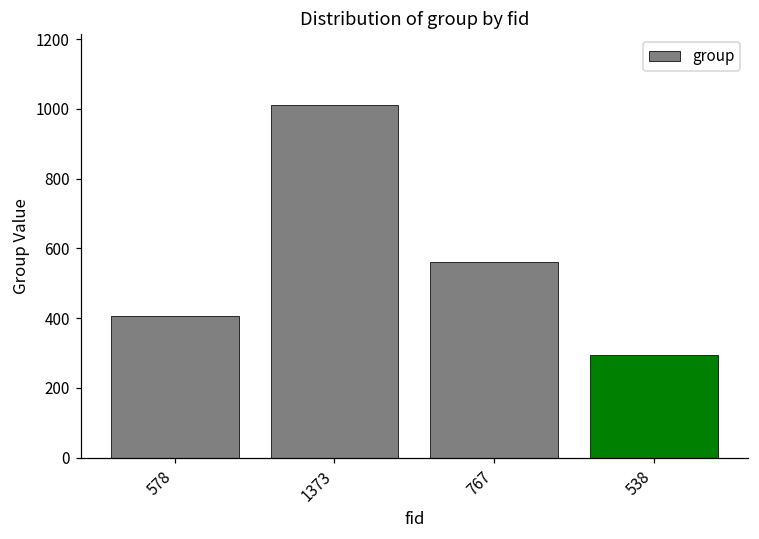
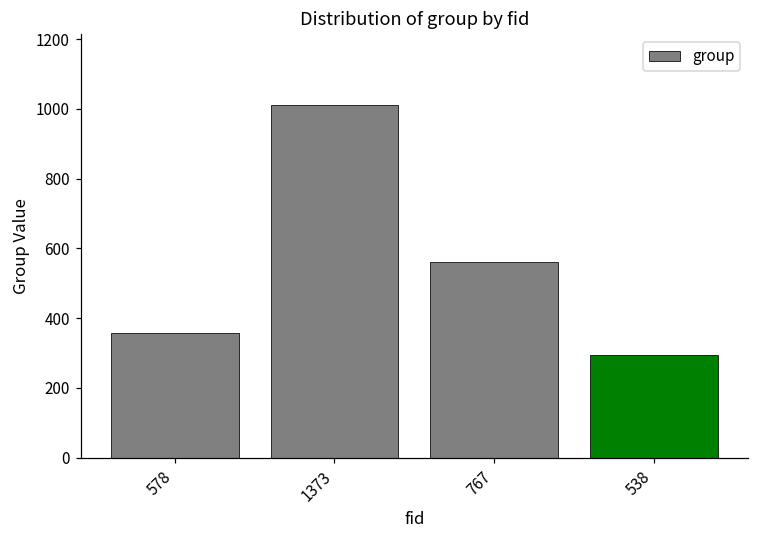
578: 410 -> 360
